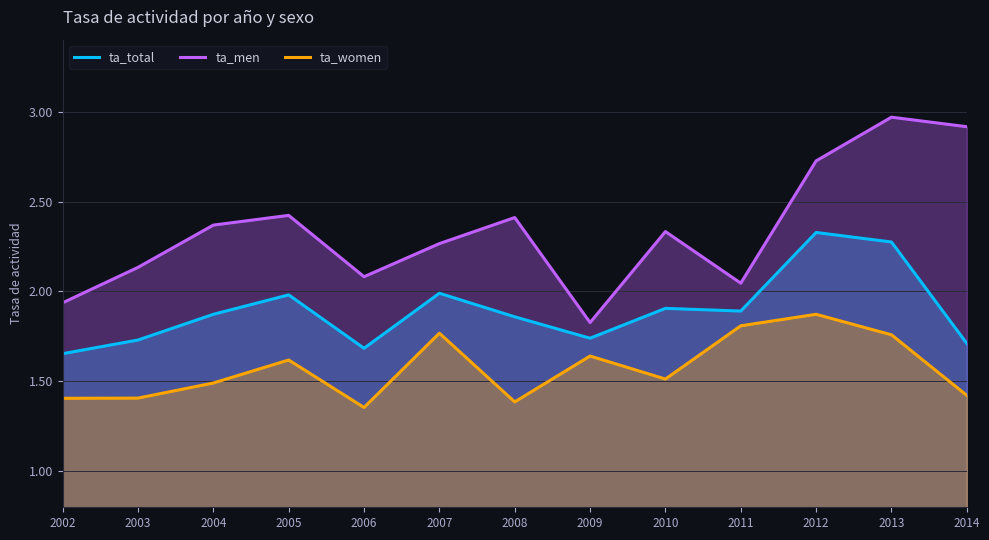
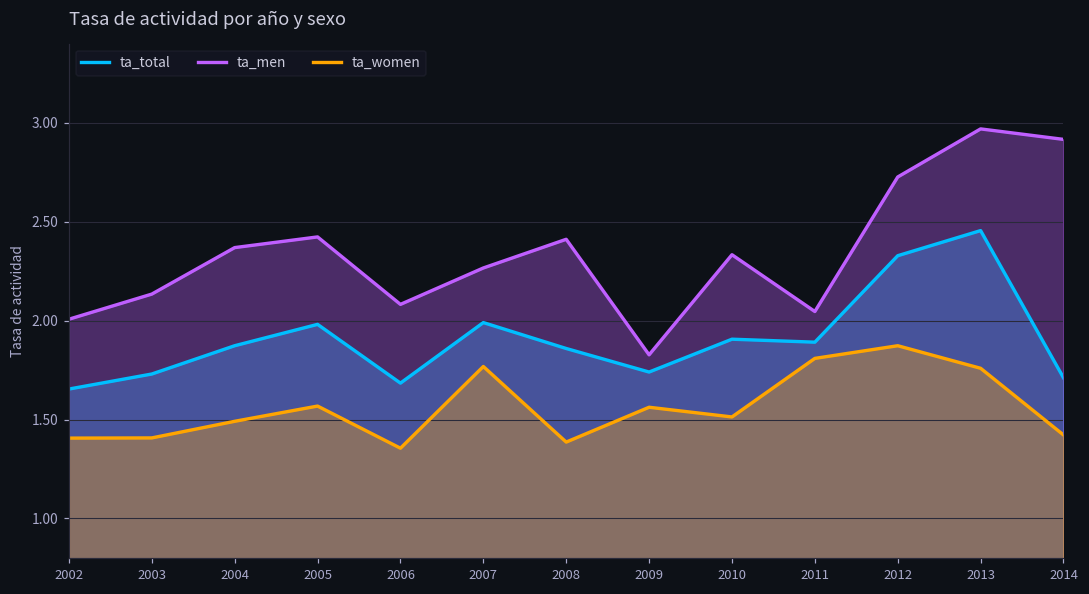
ta_men, 2002: 1.94 -> 2.01
ta_women, 2005: 1.62 -> 1.57
ta_women, 2009: 1.64 -> 1.56
ta_total, 2013: 2.28 -> 2.46
